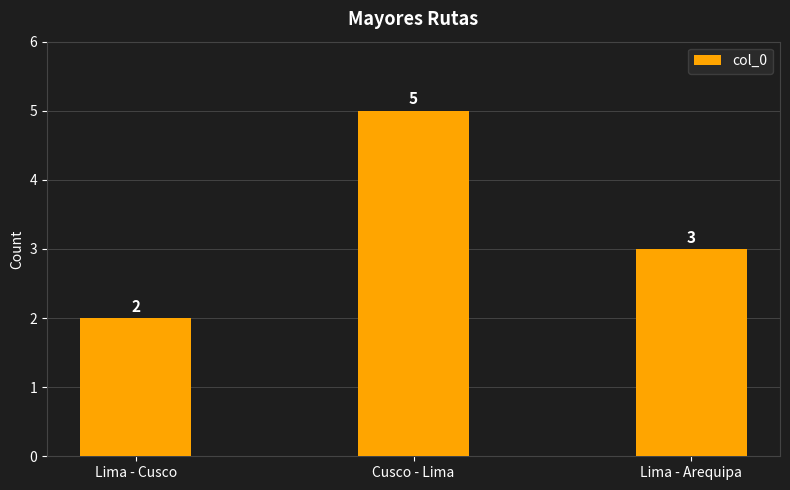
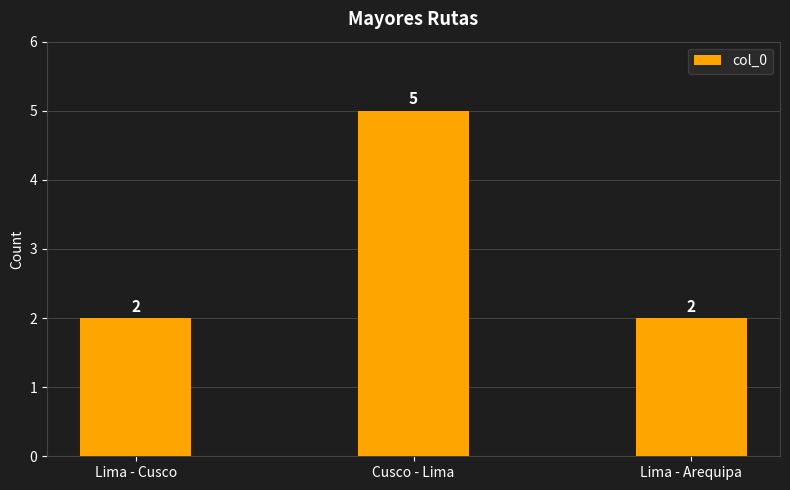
Lima - Arequipa: 3 -> 2
